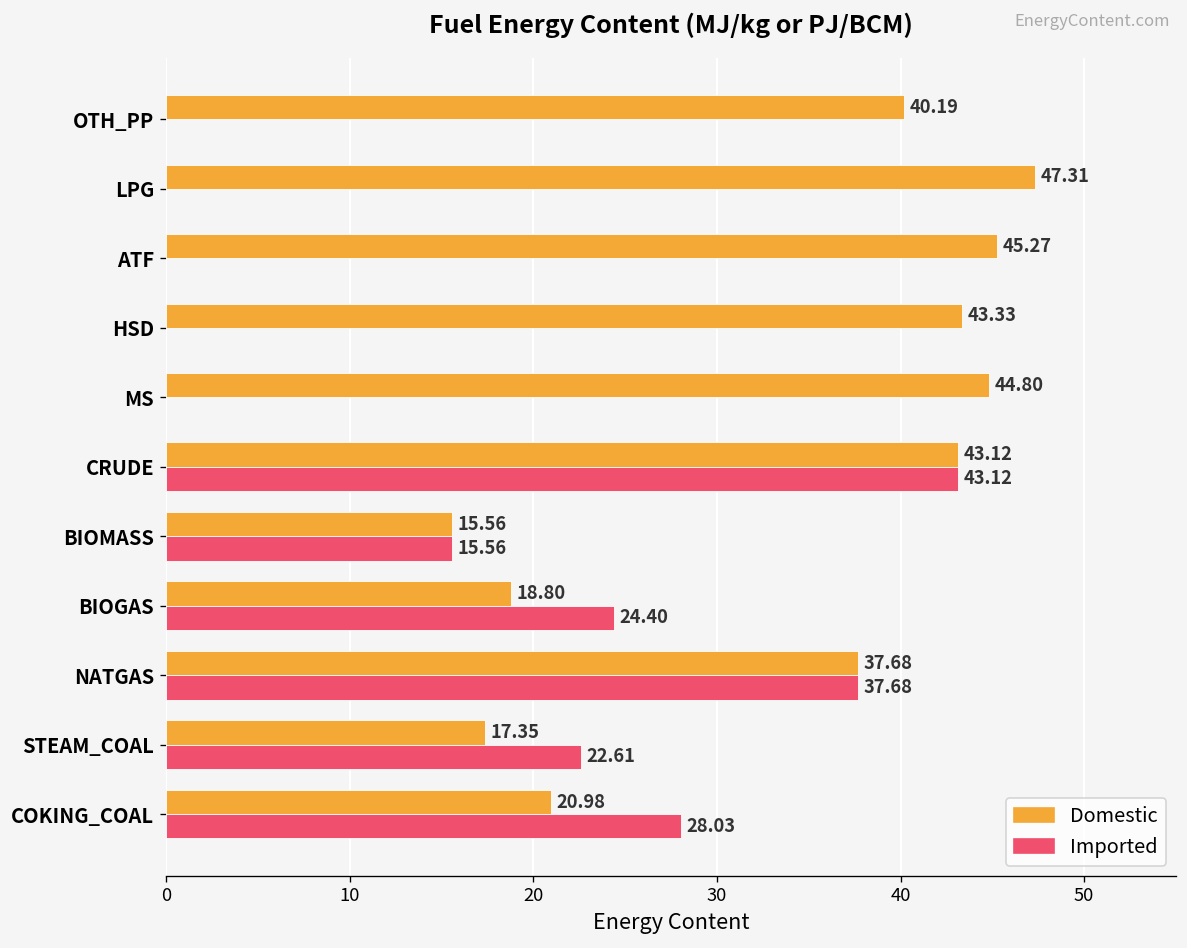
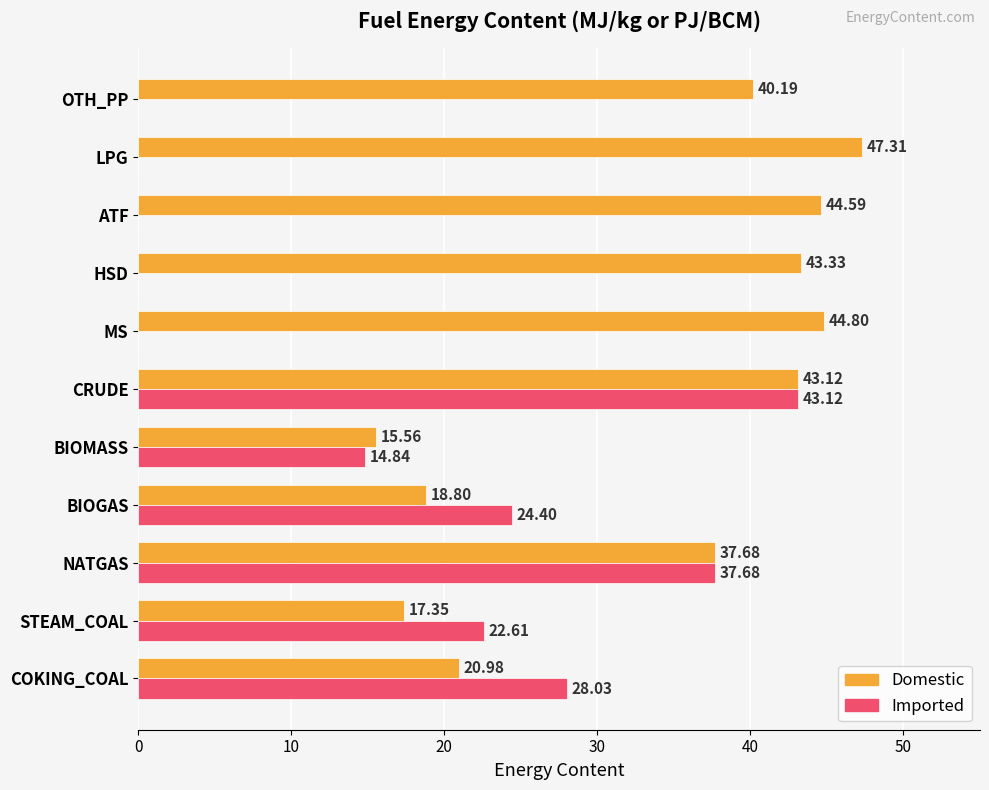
Domestic, ATF: 45.27 -> 44.59
Imported, BIOMASS: 15.56 -> 14.84
